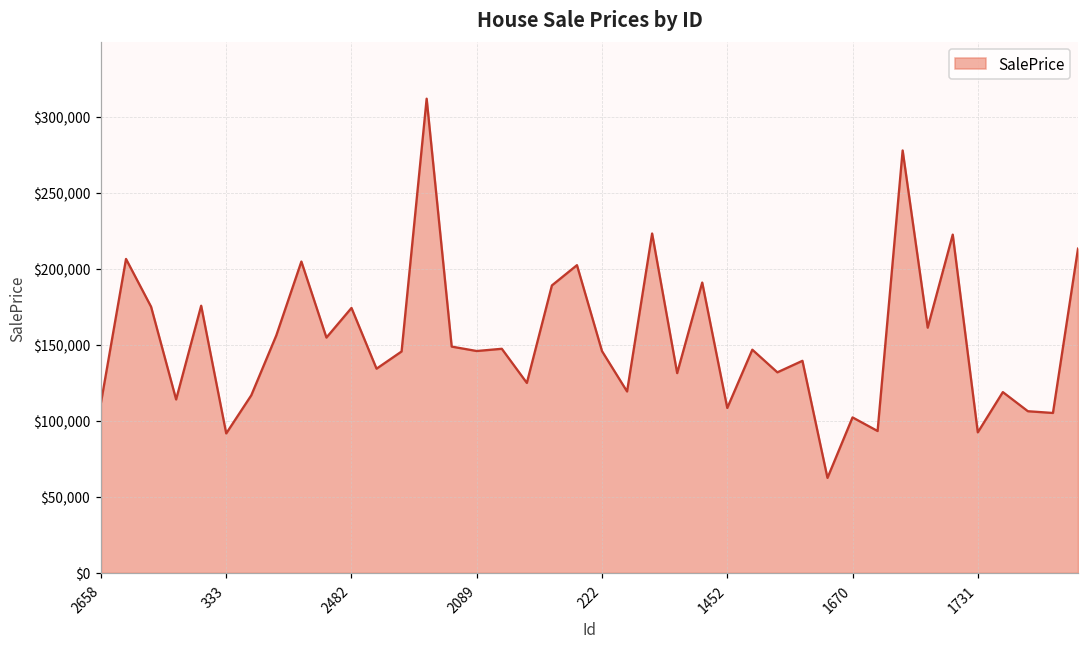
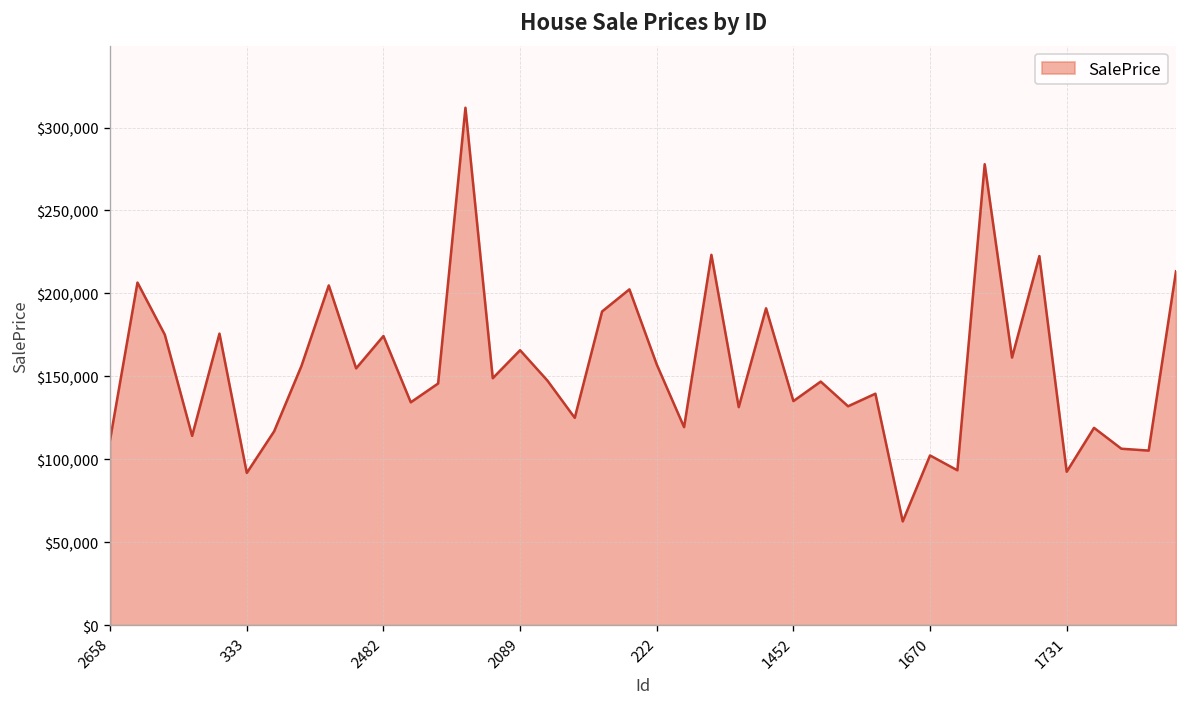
2089: $146,000 -> $166,000
222: $146,000 -> $157,000
1452: $108,000 -> $135,000
